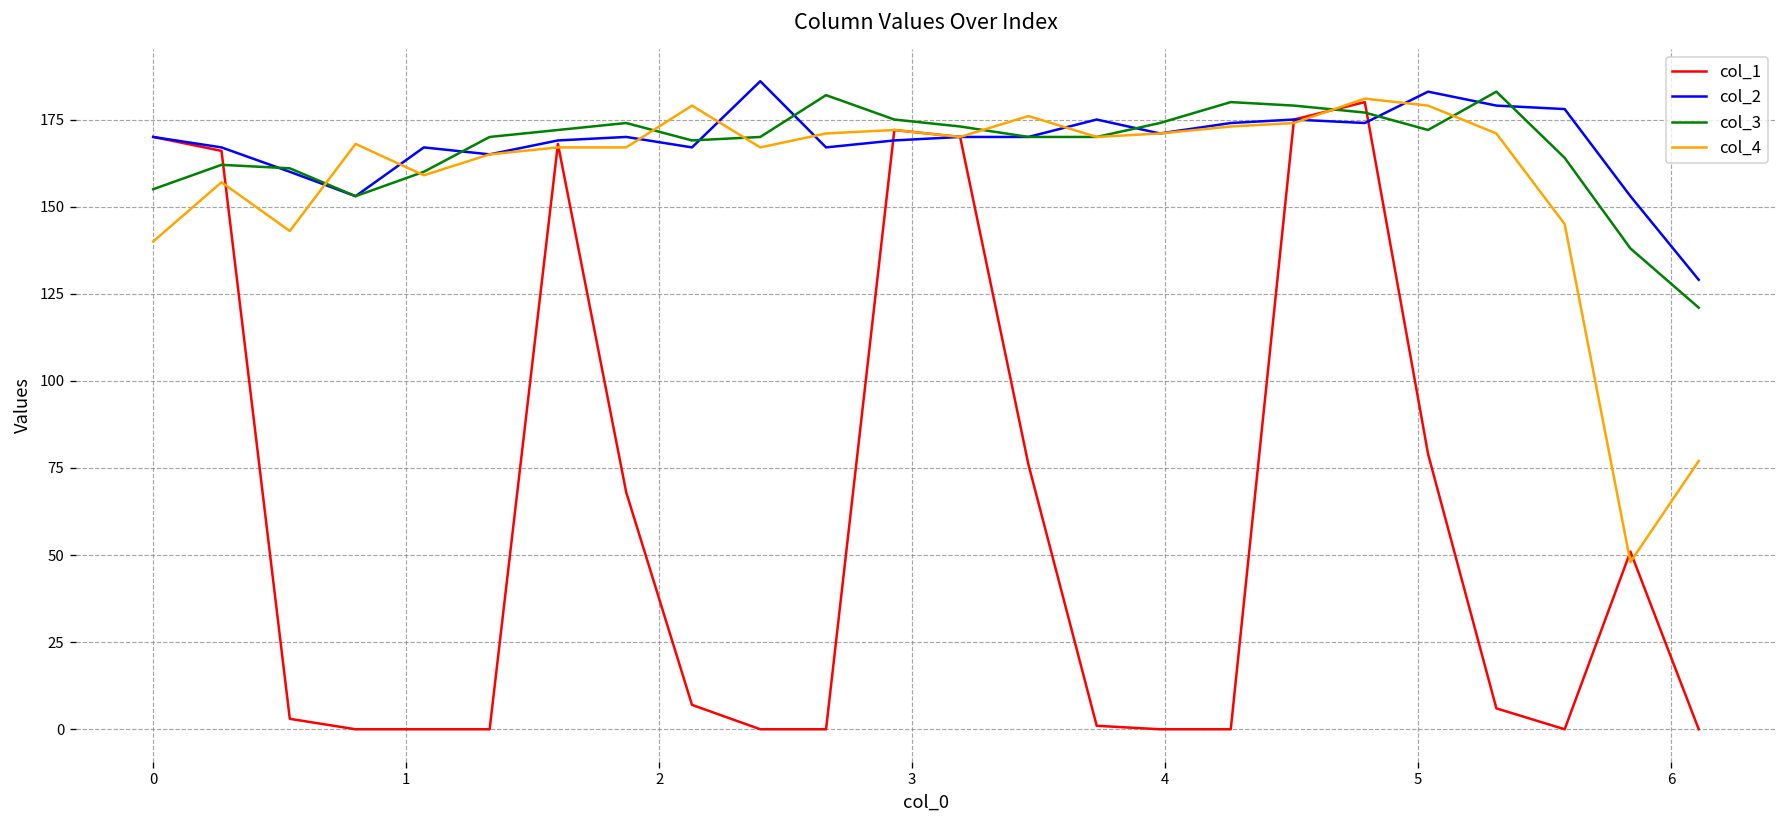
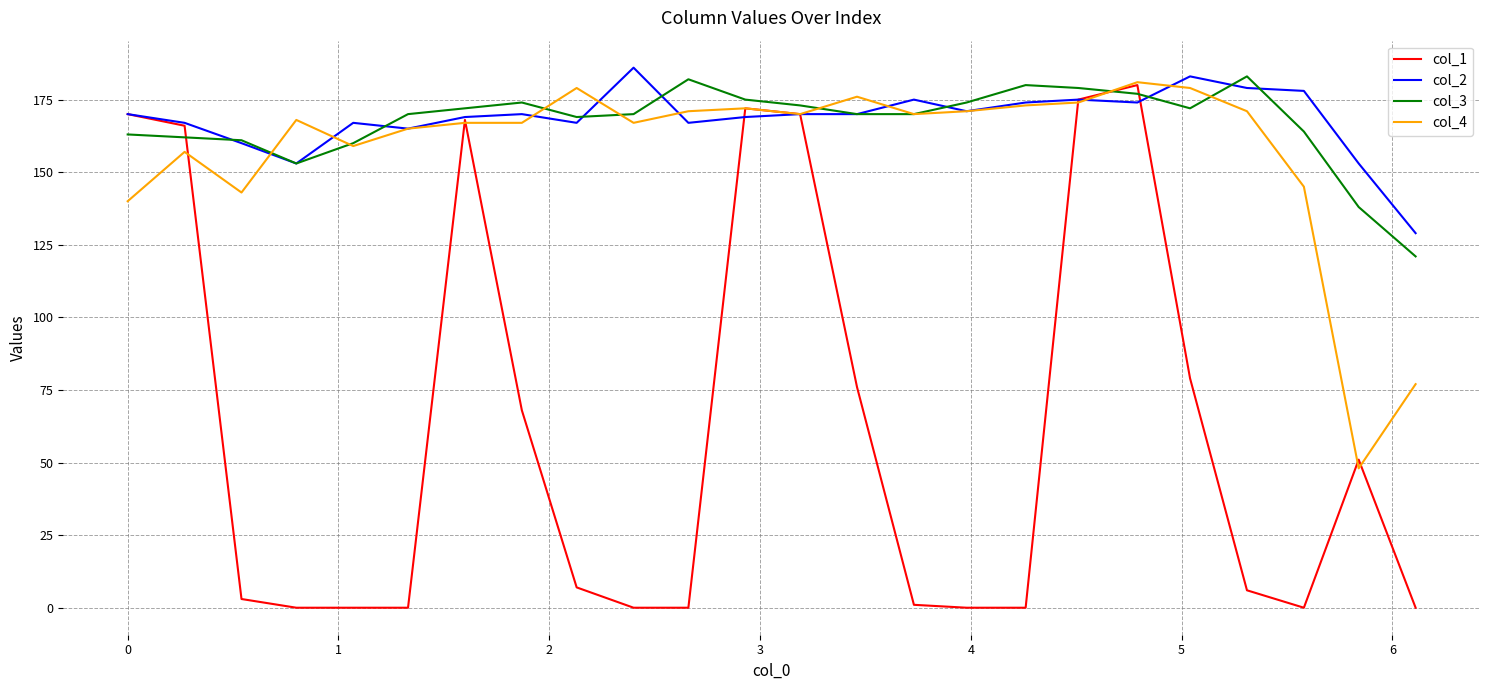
col_3, 0: 155 -> 163
